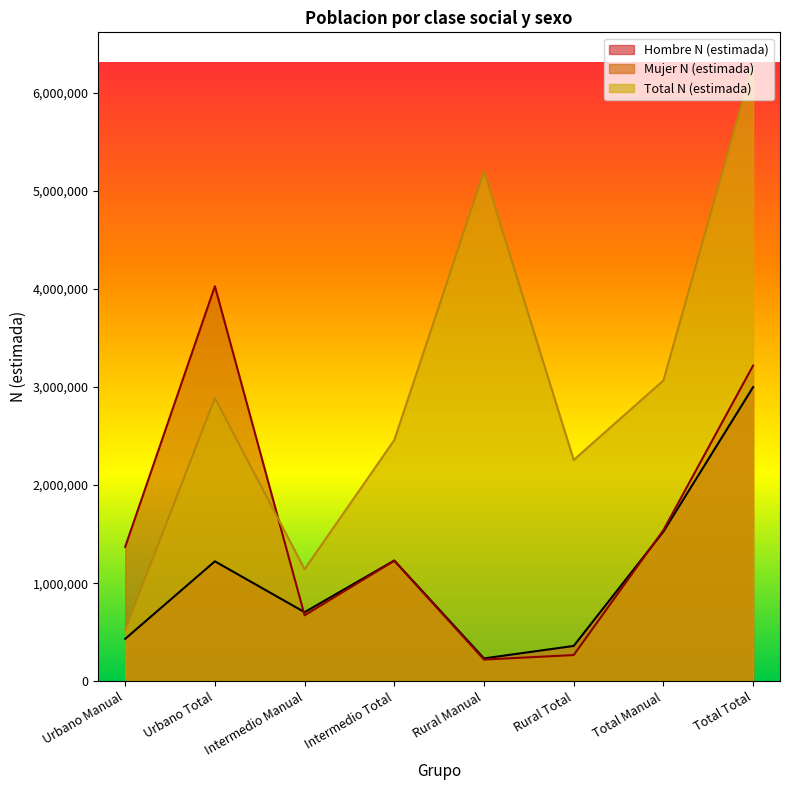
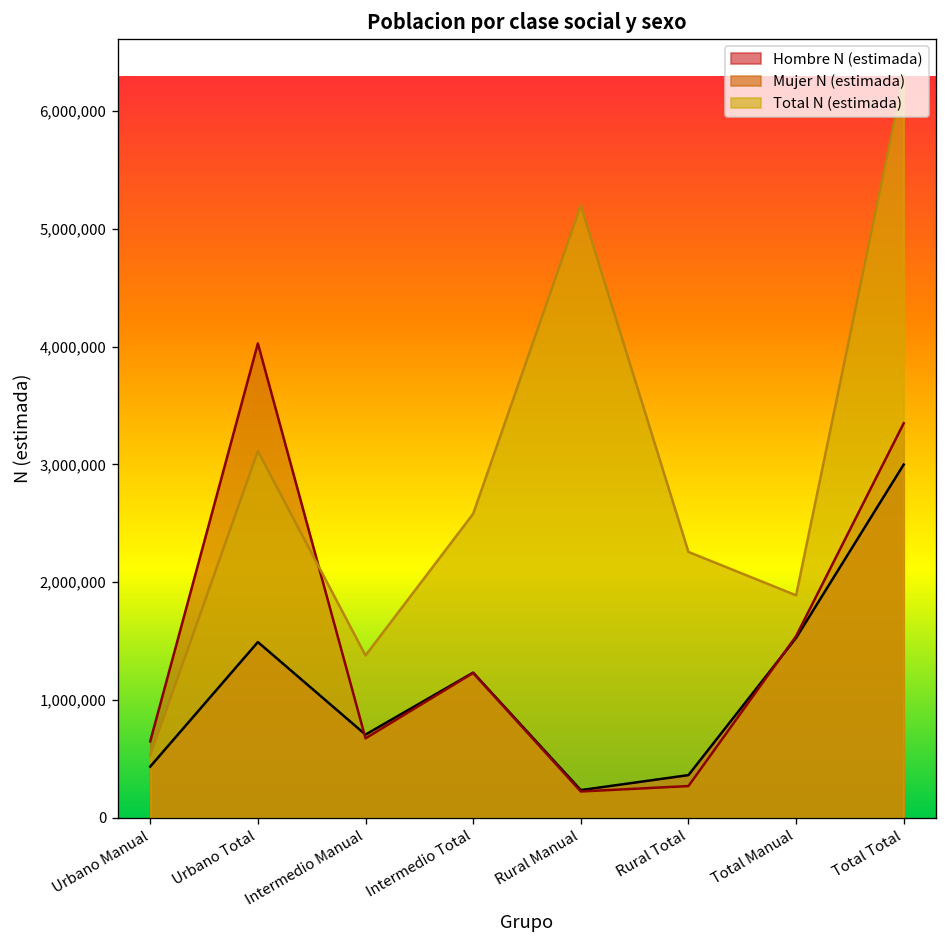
Mujer N (estimada), Urbano Manual: 1,400,000 -> 600,000
Hombre N (estimada), Urbano Total: 1,200,000 -> 1,500,000
Total N (estimada), Urbano Total: 2,900,000 -> 3,100,000
Total N (estimada), Intermedio Manual: 1,100,000 -> 1,400,000
Total N (estimada), Intermedio Total: 2,500,000 -> 2,600,000
Total N (estimada), Total Manual: 3,100,000 -> 1,900,000
Mujer N (estimada), Total Total: 3,200,000 -> 3,300,000
